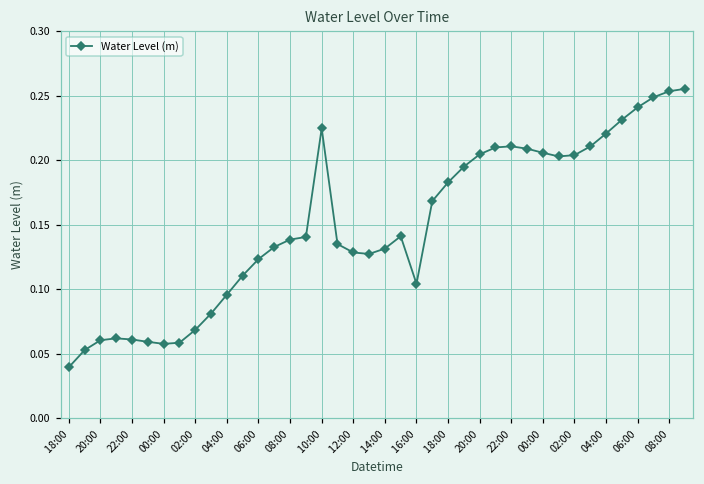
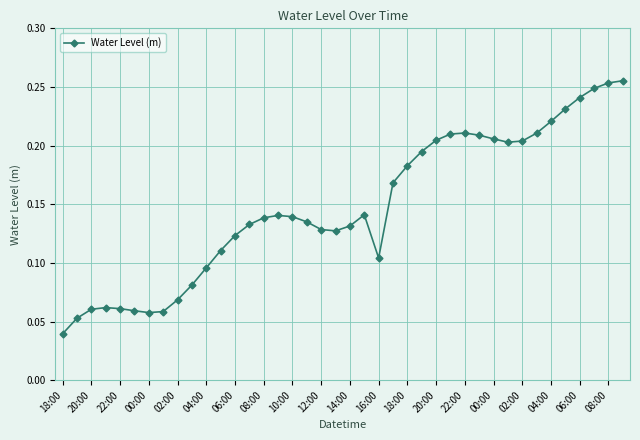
10:00: 0.225 -> 0.139
